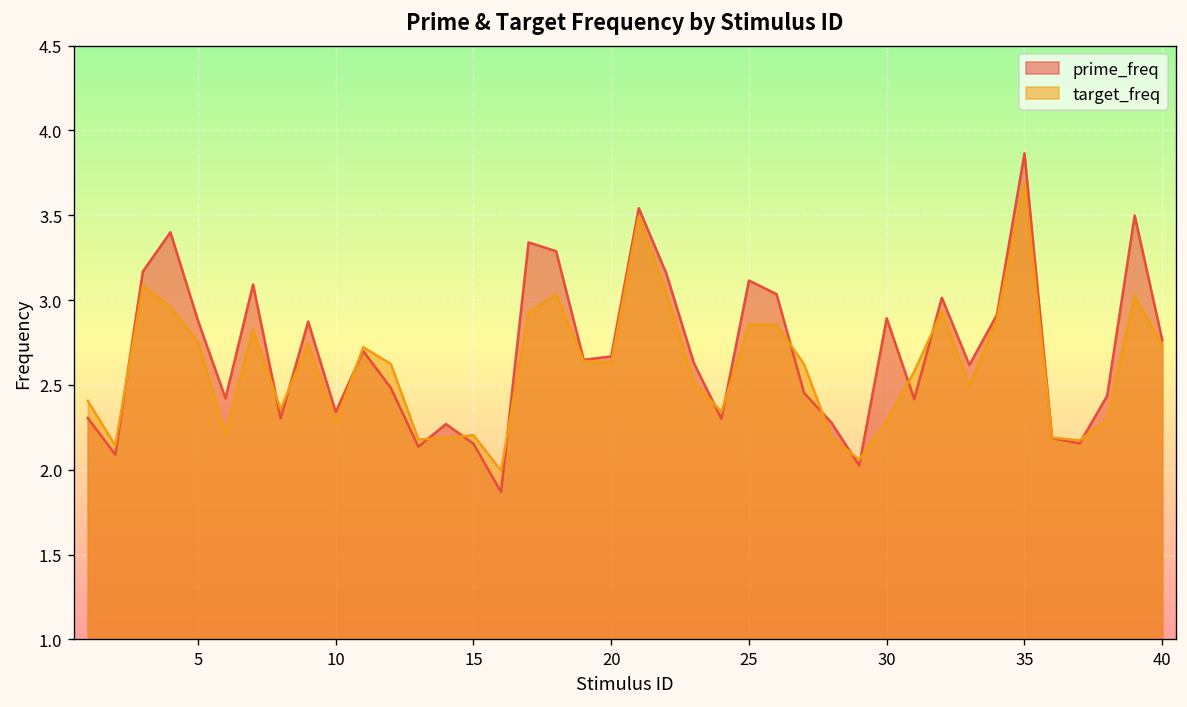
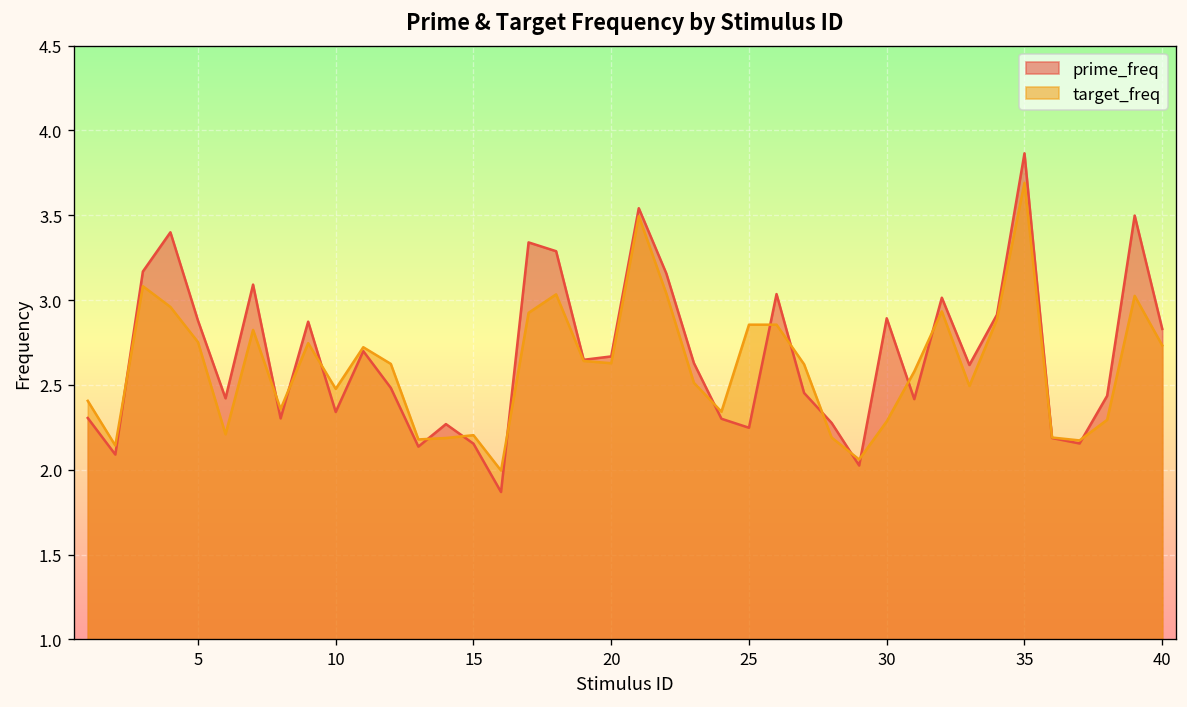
target_freq, 10: 2.28 -> 2.48
prime_freq, 25: 3.12 -> 2.25
prime_freq, 40: 2.77 -> 2.83
